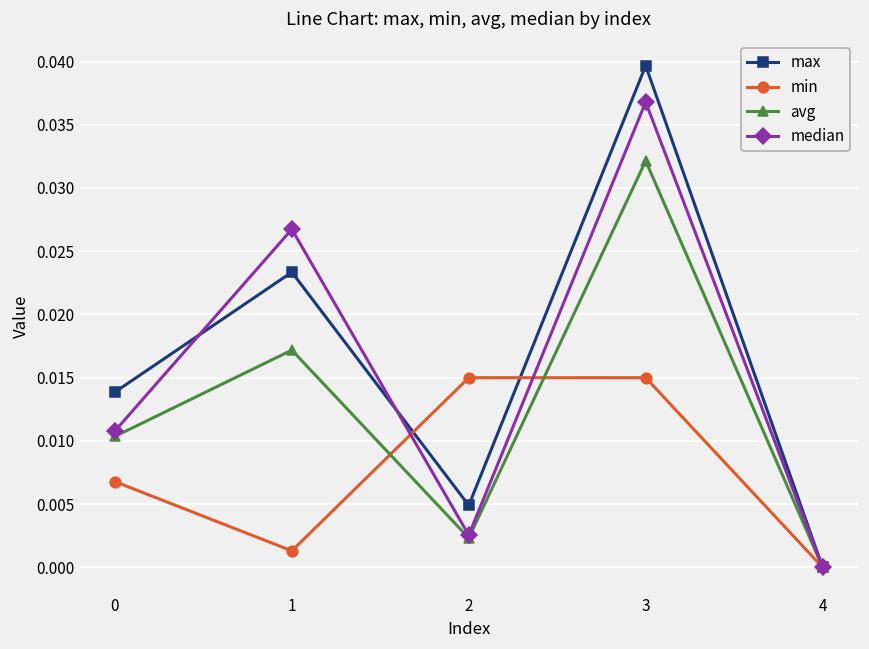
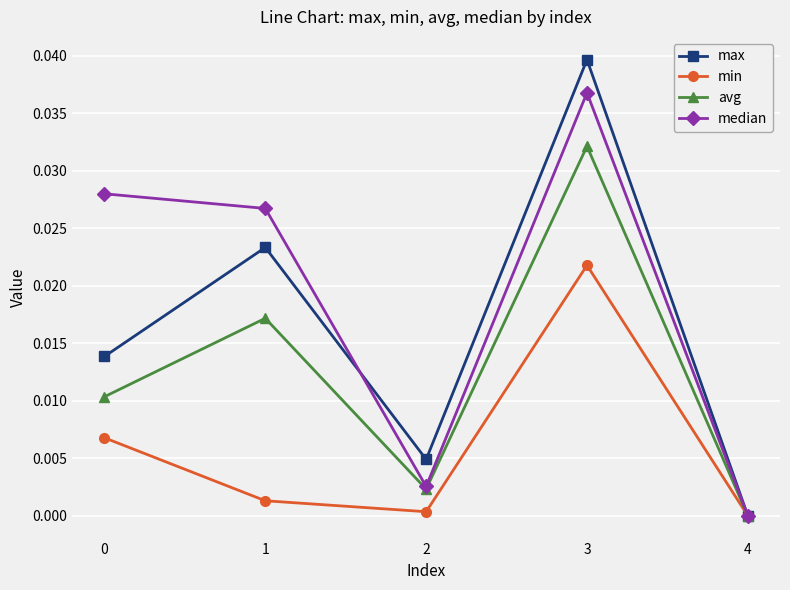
median, 0: 0.0108 -> 0.0280
min, 2: 0.0150 -> 0.0004
min, 3: 0.0150 -> 0.0218
